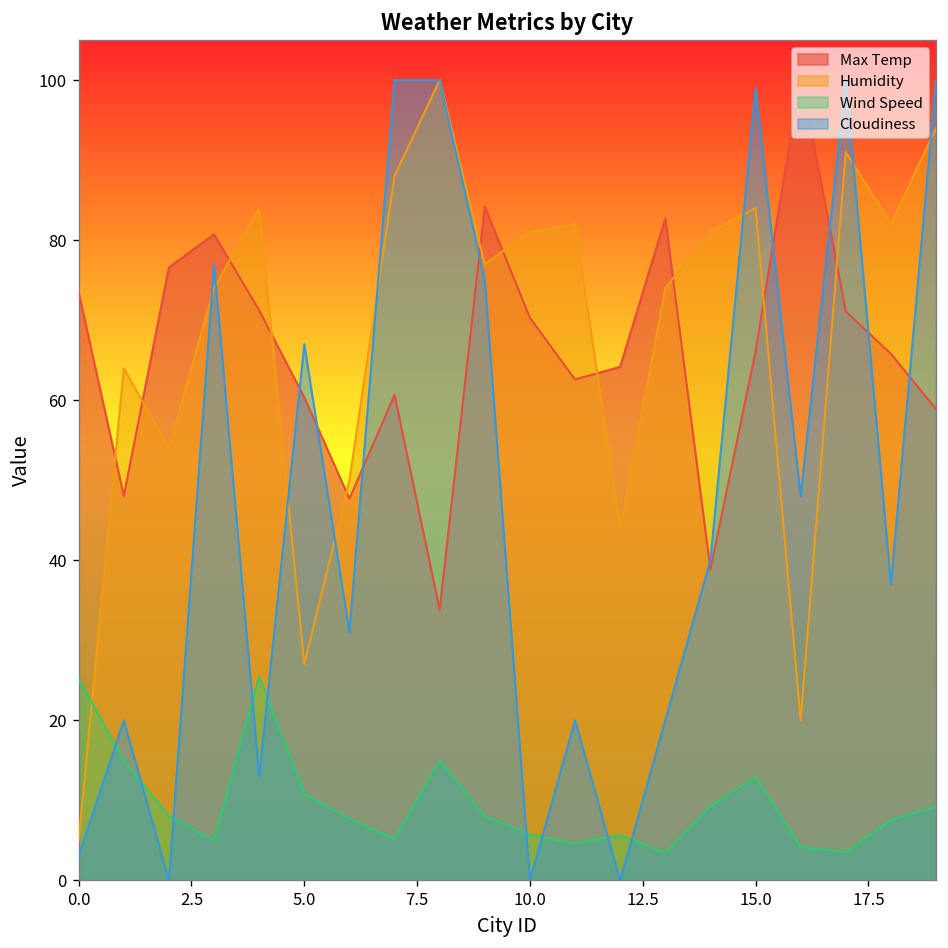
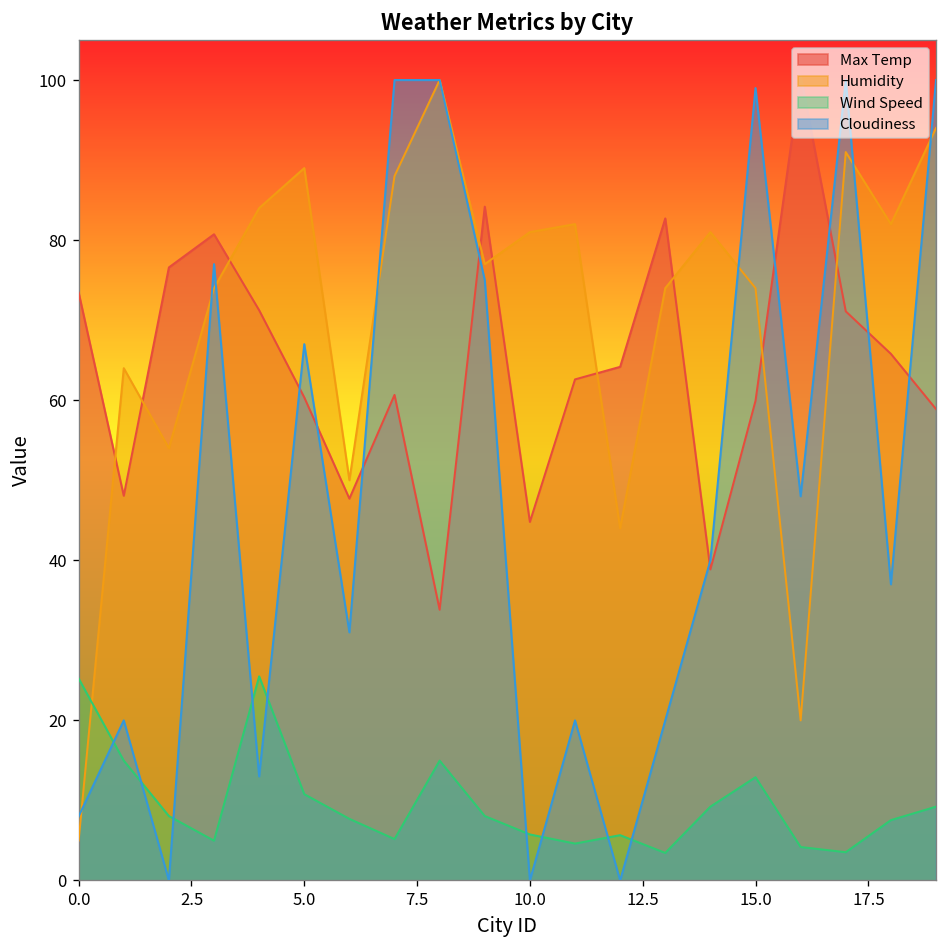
Cloudiness, 0.0: 3 -> 8
Humidity, 5.0: 27 -> 89
Max Temp, 10.0: 70 -> 45
Max Temp, 15.0: 66 -> 60
Humidity, 15.0: 84 -> 74
